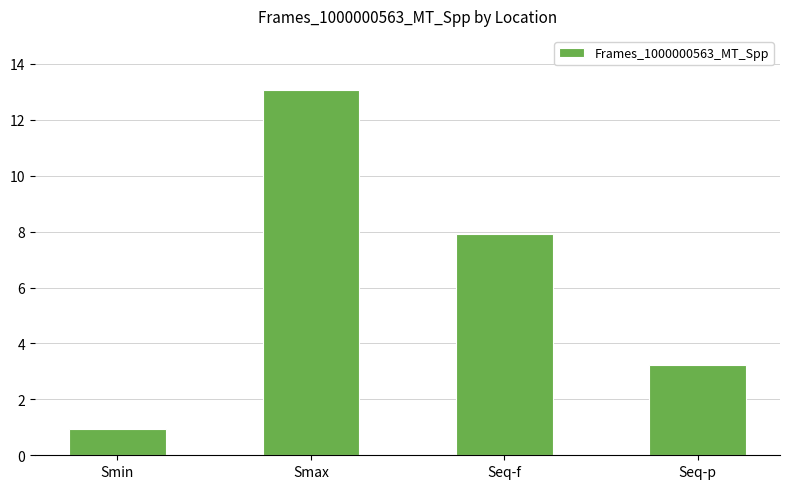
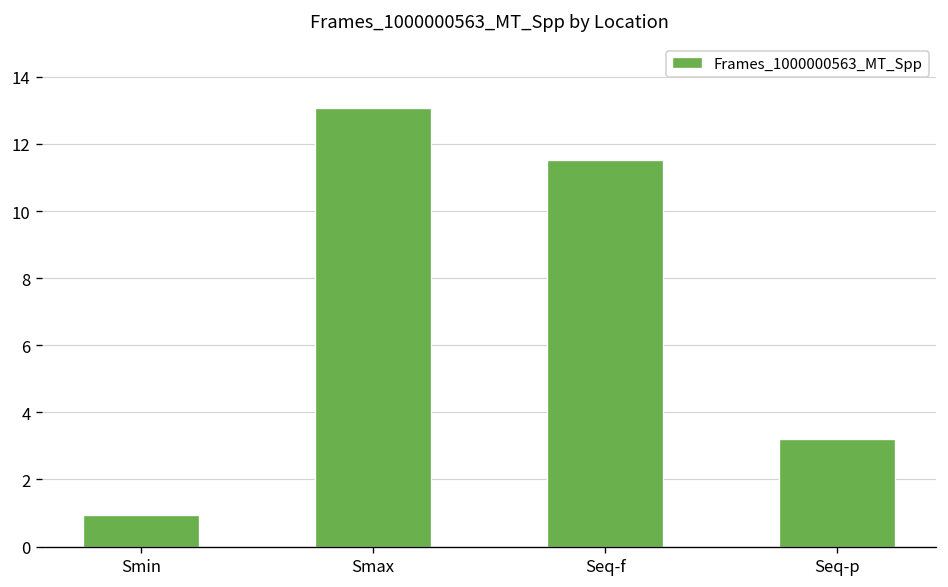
Seq-f: 7.9 -> 11.5
